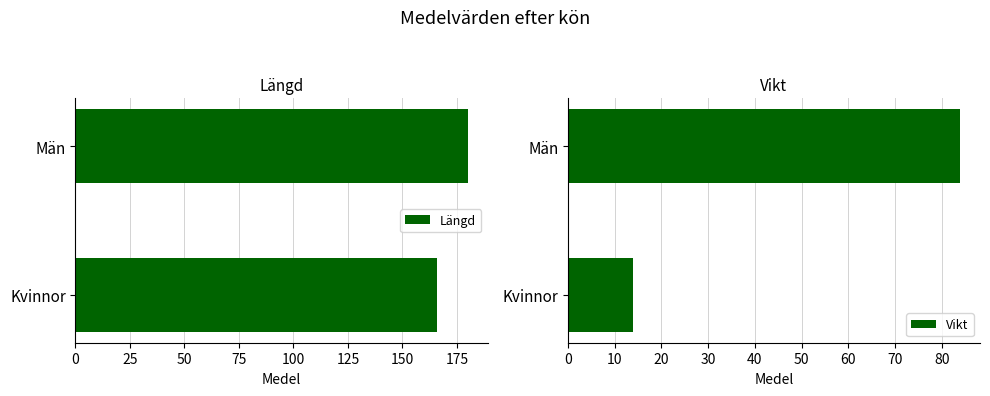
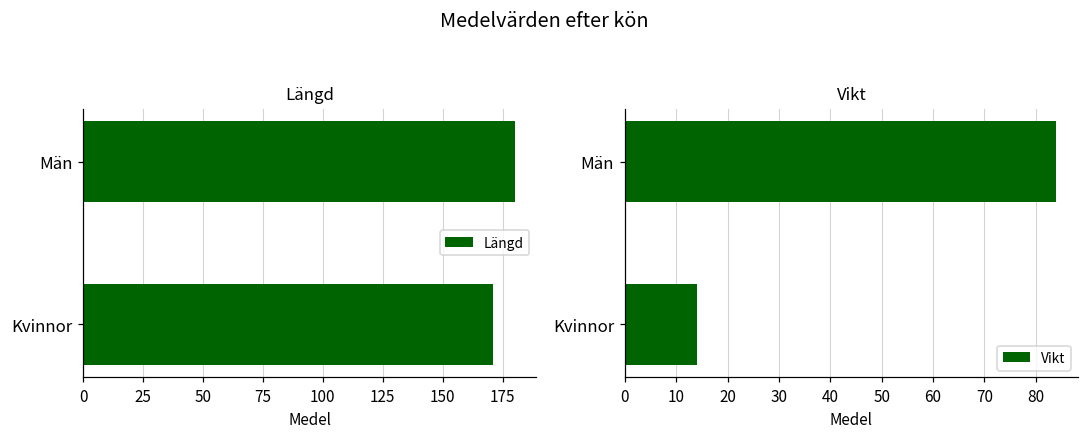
Längd, Kvinnor: 166 -> 171
